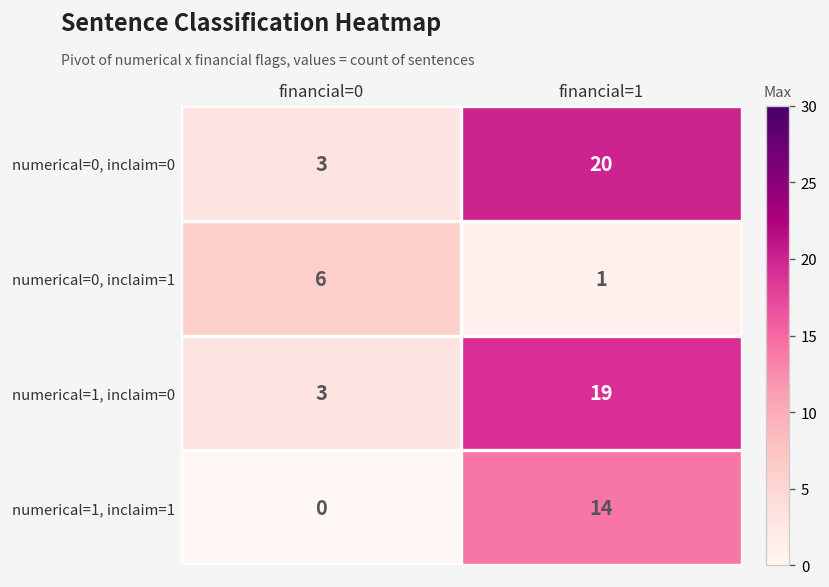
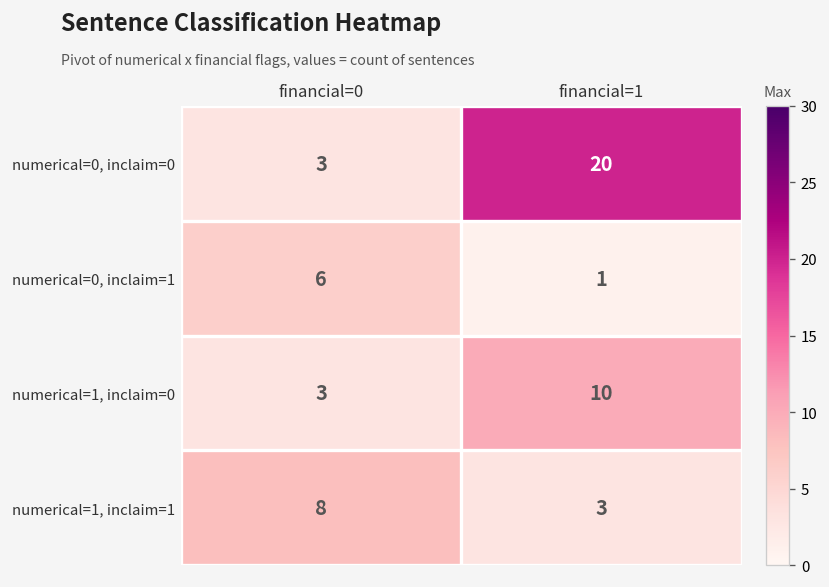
numerical=1, inclaim=0, financial=1: 19 -> 10
numerical=1, inclaim=1, financial=0: 0 -> 8
numerical=1, inclaim=1, financial=1: 14 -> 3
